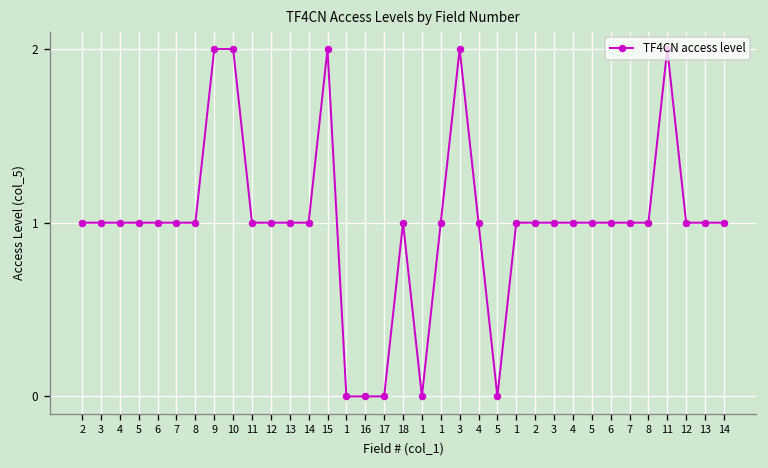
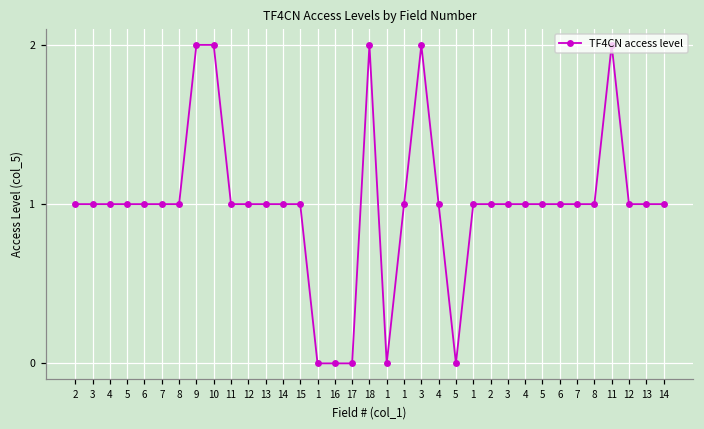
15: 2 -> 1
18: 1 -> 2
